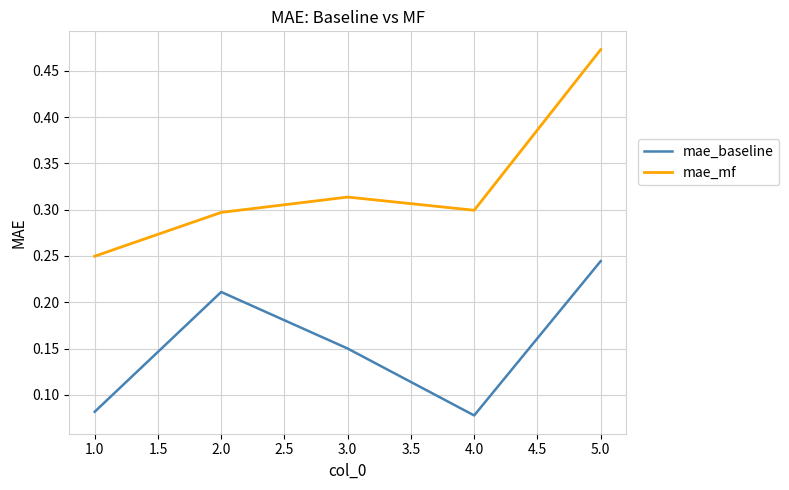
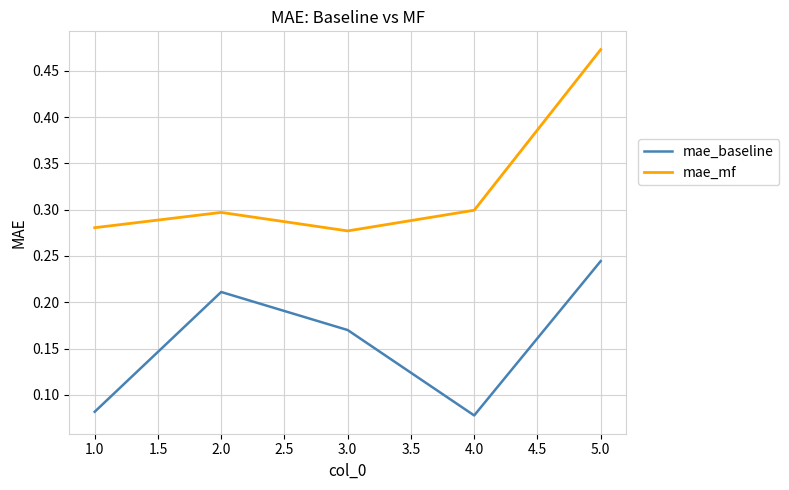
mae_mf, 1.0: 0.25 -> 0.28
mae_baseline, 3.0: 0.15 -> 0.17
mae_mf, 3.0: 0.31 -> 0.28
